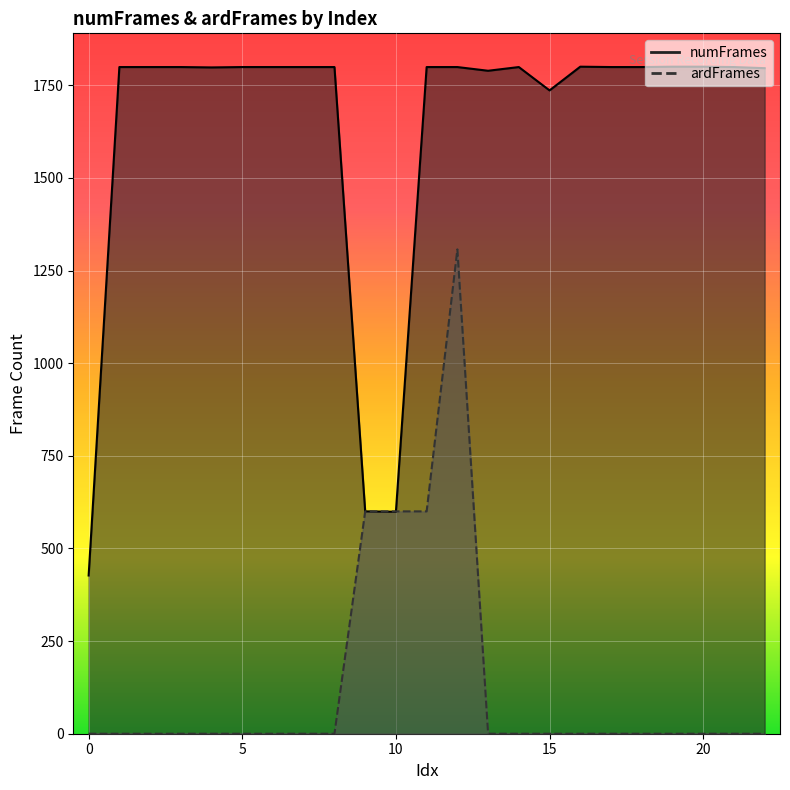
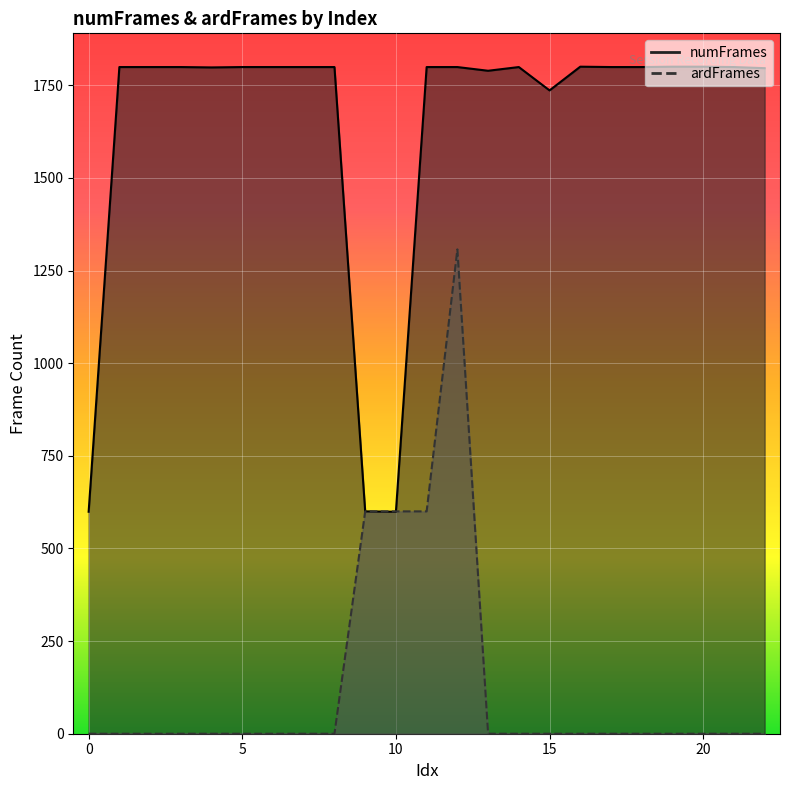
numFrames, 0: 430 -> 600
